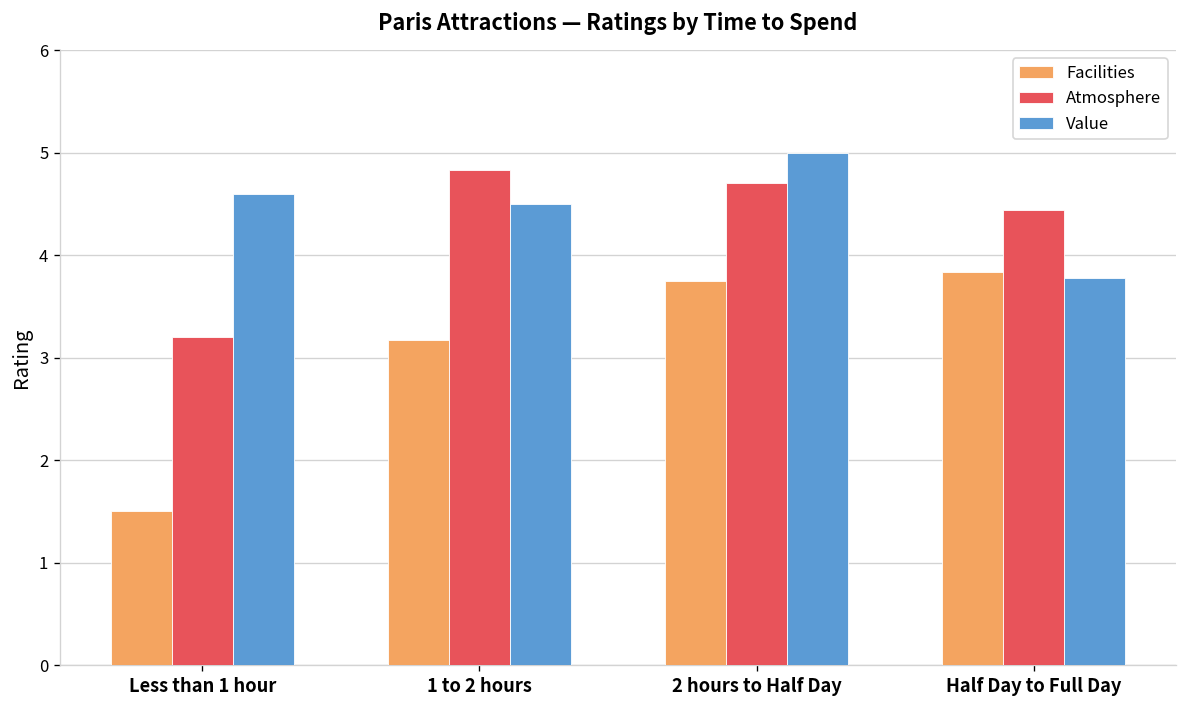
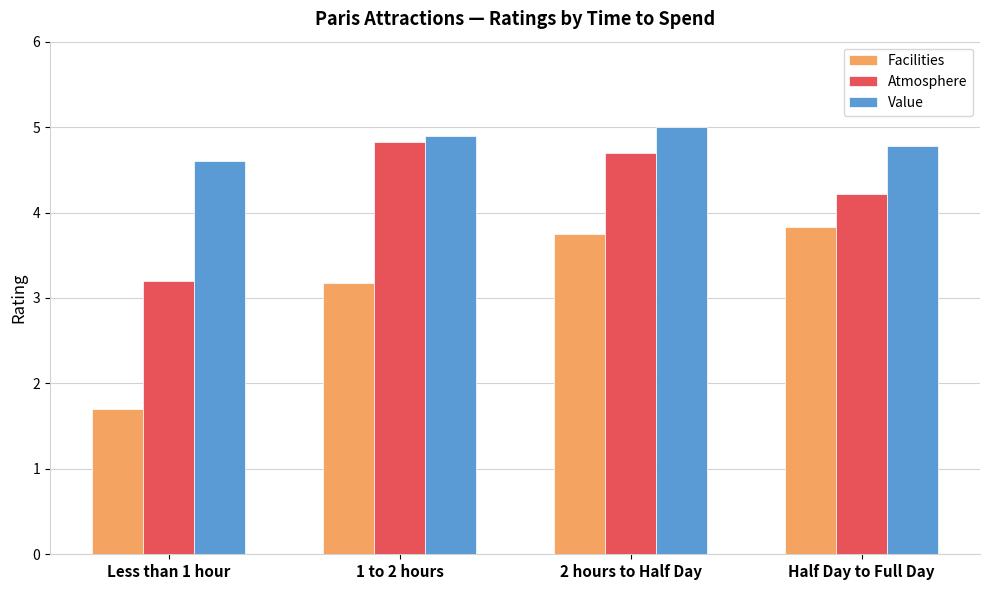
Facilities, Less than 1 hour: 1.5 -> 1.7
Value, 1 to 2 hours: 4.5 -> 4.9
Atmosphere, Half Day to Full Day: 4.4 -> 4.2
Value, Half Day to Full Day: 3.8 -> 4.8
